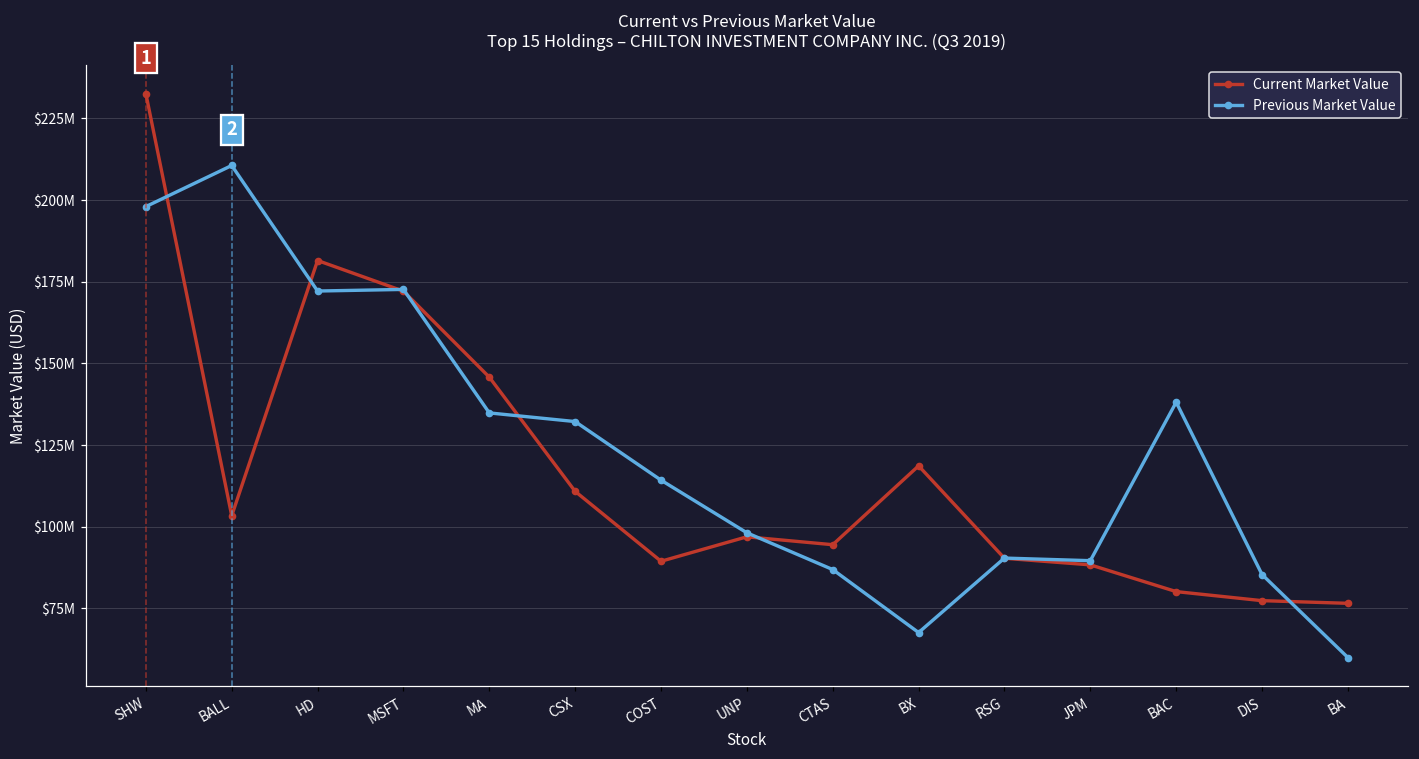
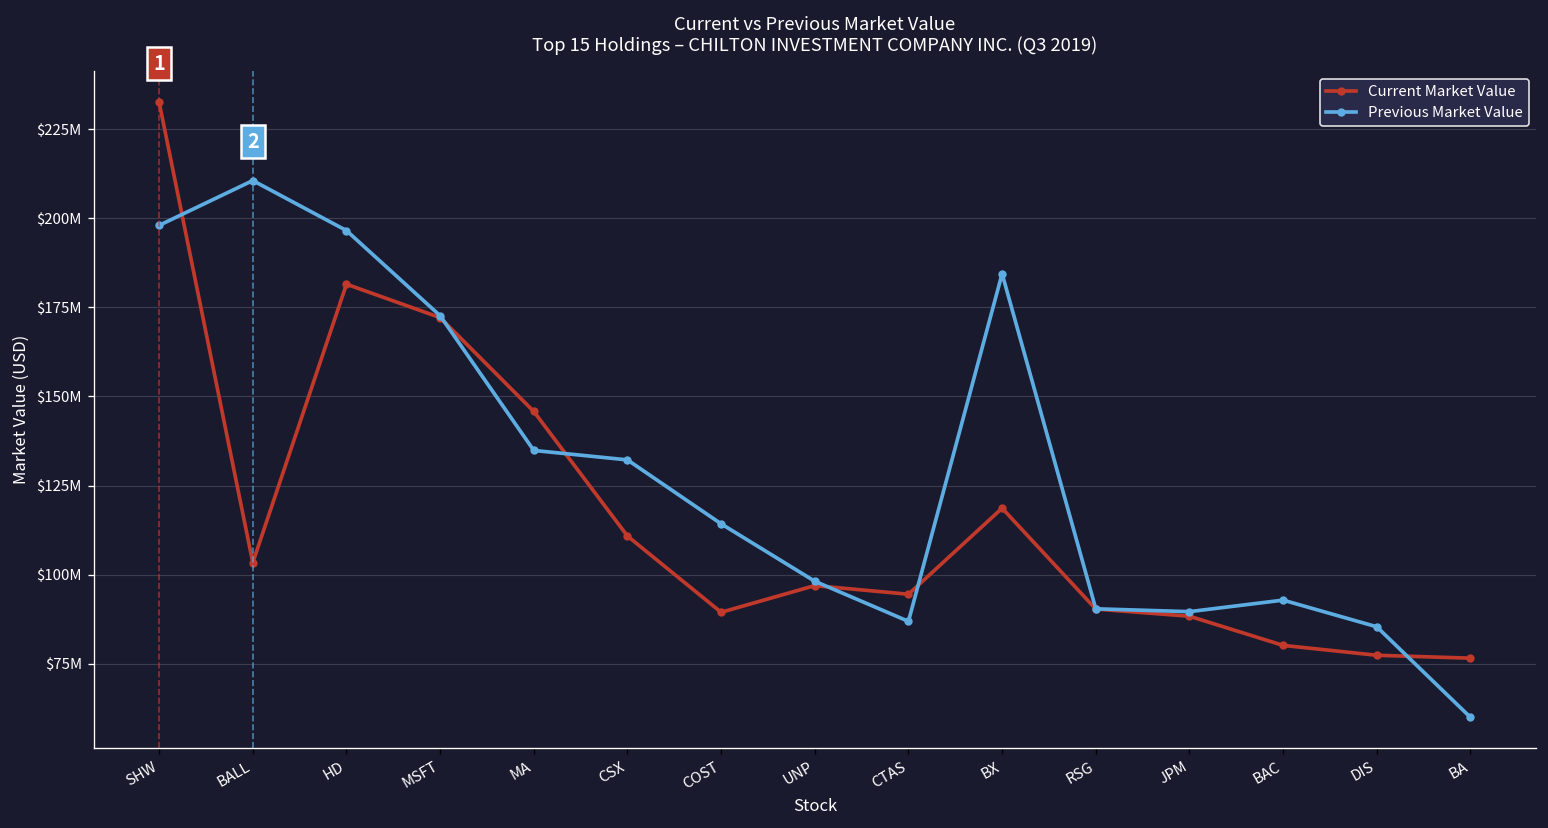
Previous Market Value, HD: $172000000 -> $197000000
Previous Market Value, BX: $68000000 -> $184000000
Previous Market Value, BAC: $138000000 -> $93000000
